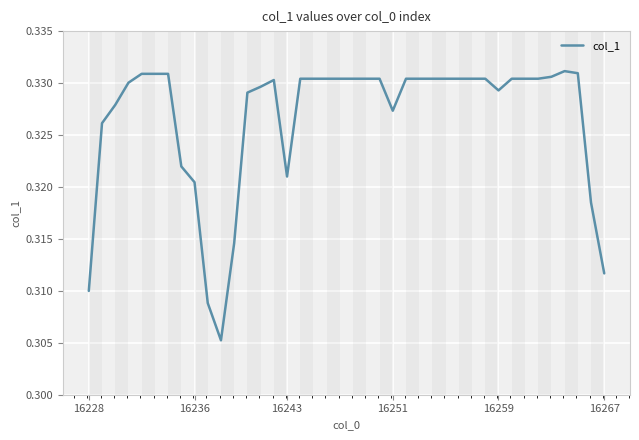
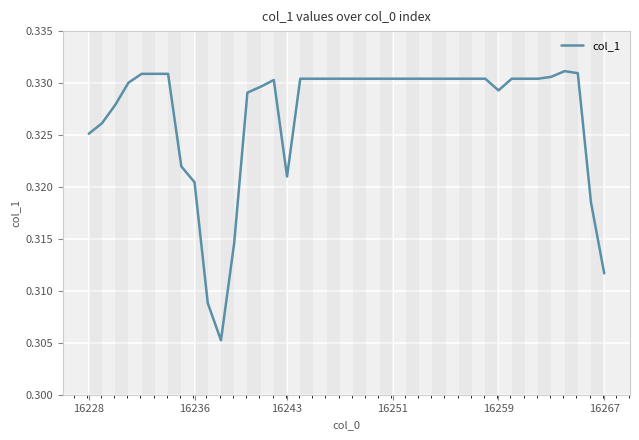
16228: 0.3100 -> 0.3251
16251: 0.3273 -> 0.3304
